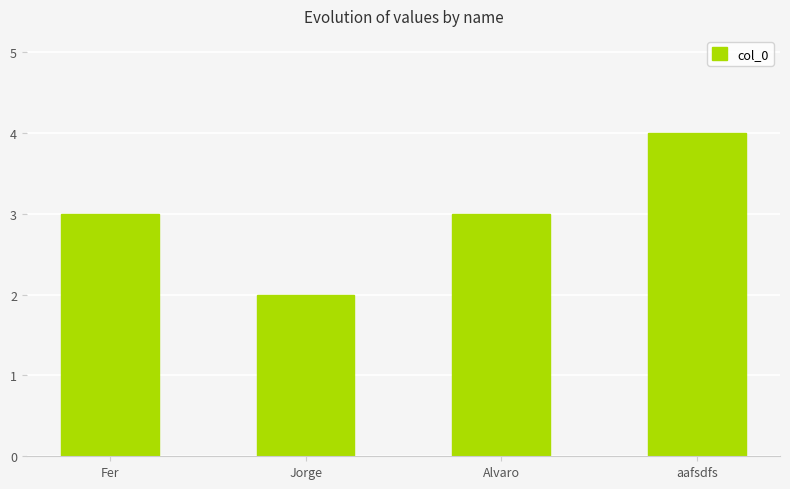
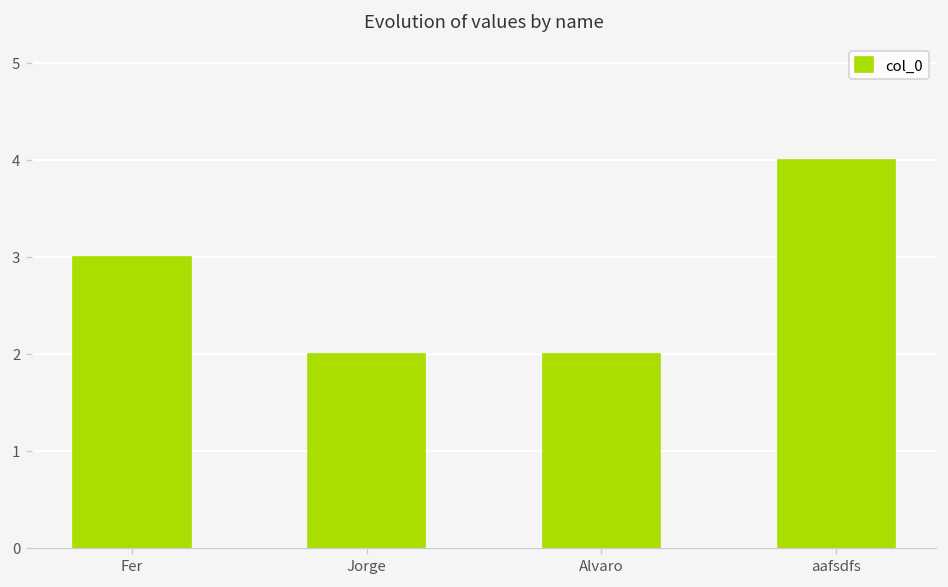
Alvaro: 3 -> 2
